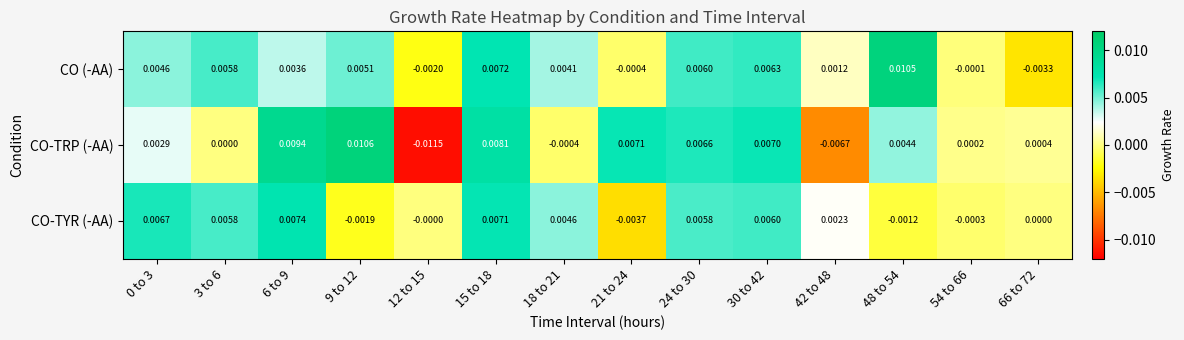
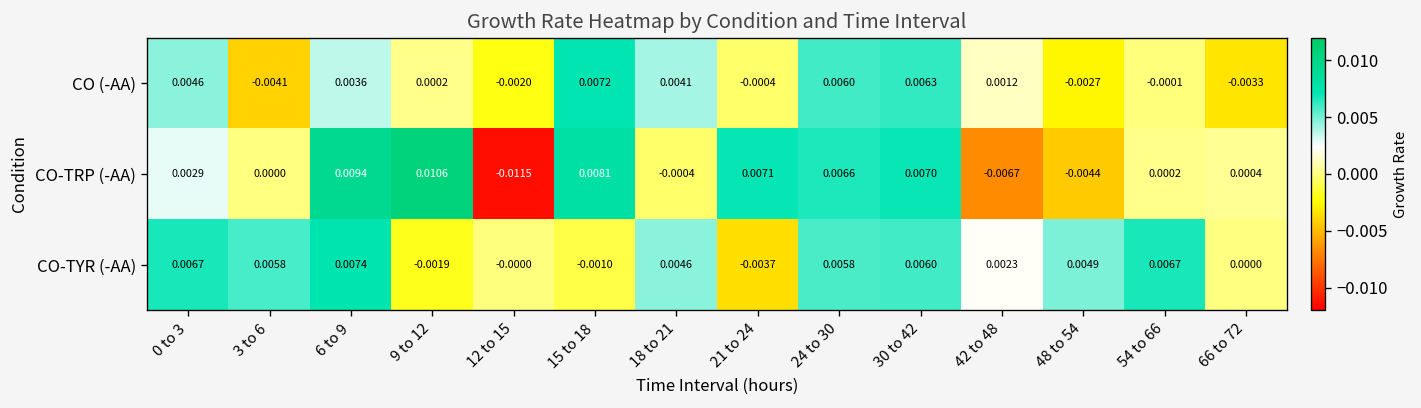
CO (-AA), 3 to 6: 0.0058 -> -0.0041
CO (-AA), 9 to 12: 0.0051 -> 0.0002
CO (-AA), 48 to 54: 0.0105 -> -0.0027
CO-TRP (-AA), 48 to 54: 0.0044 -> -0.0044
CO-TYR (-AA), 15 to 18: 0.0071 -> -0.0010
CO-TYR (-AA), 48 to 54: -0.0012 -> 0.0049
CO-TYR (-AA), 54 to 66: -0.0003 -> 0.0067
